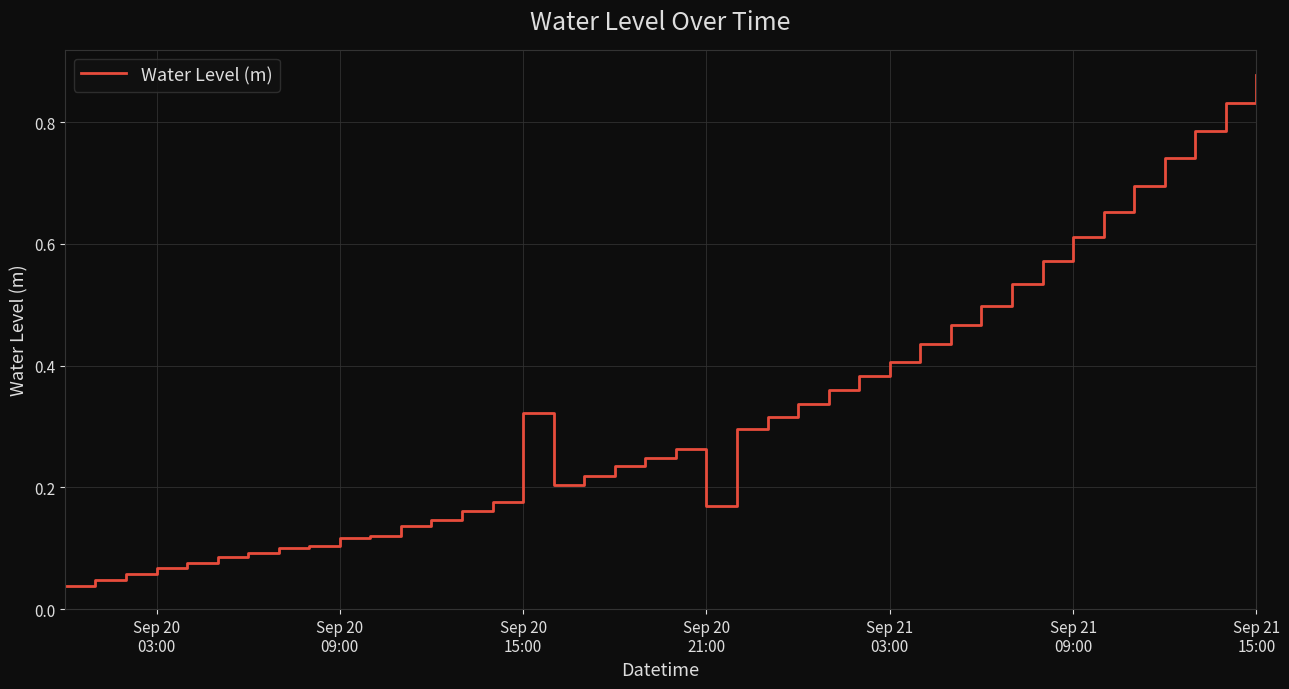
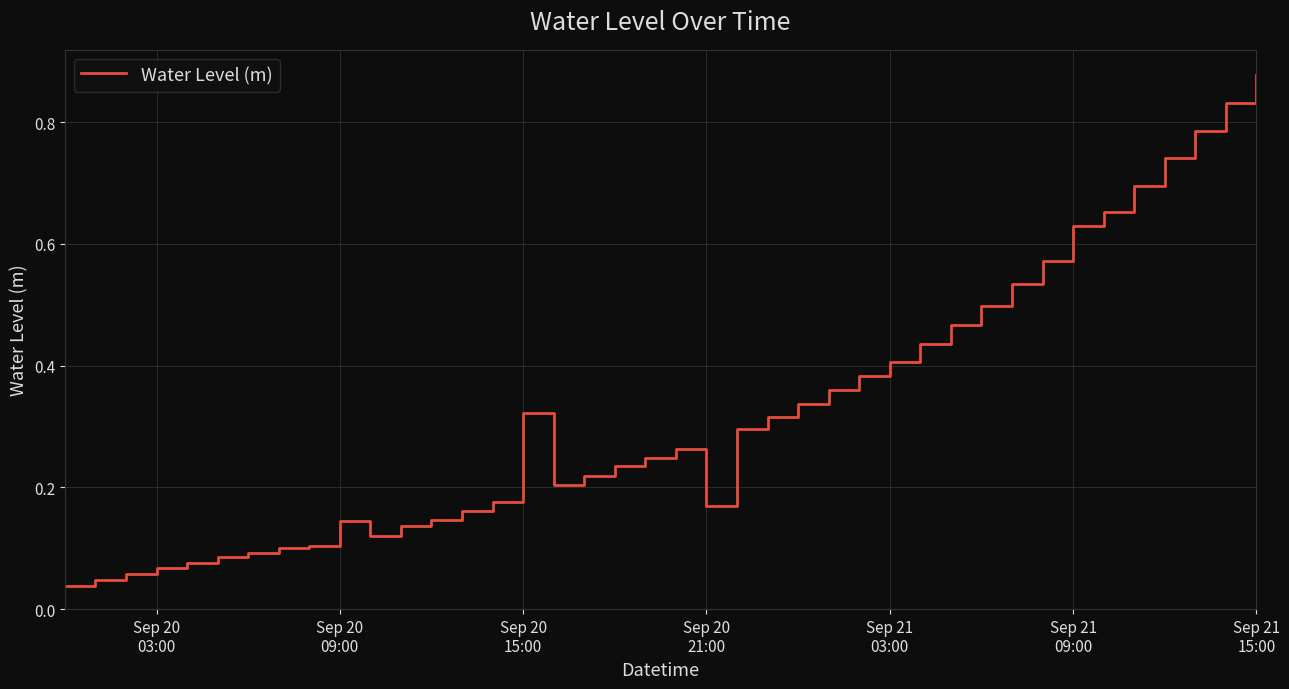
Sep 20 09:00: 0.12 -> 0.14
Sep 21 09:00: 0.61 -> 0.63
